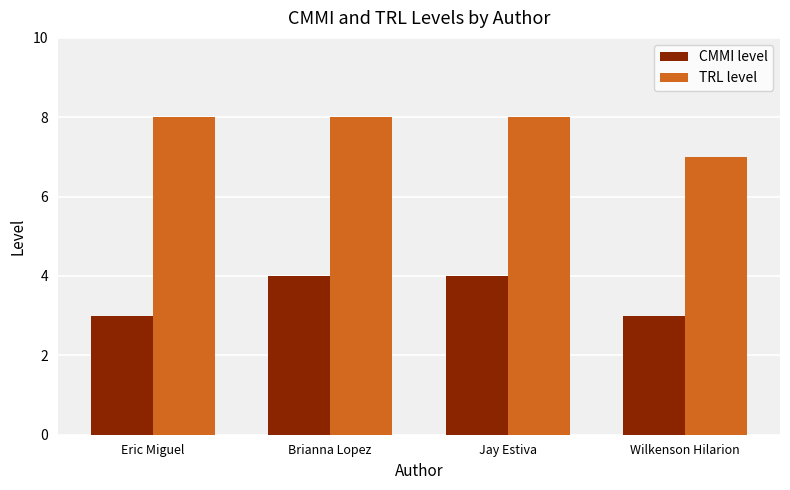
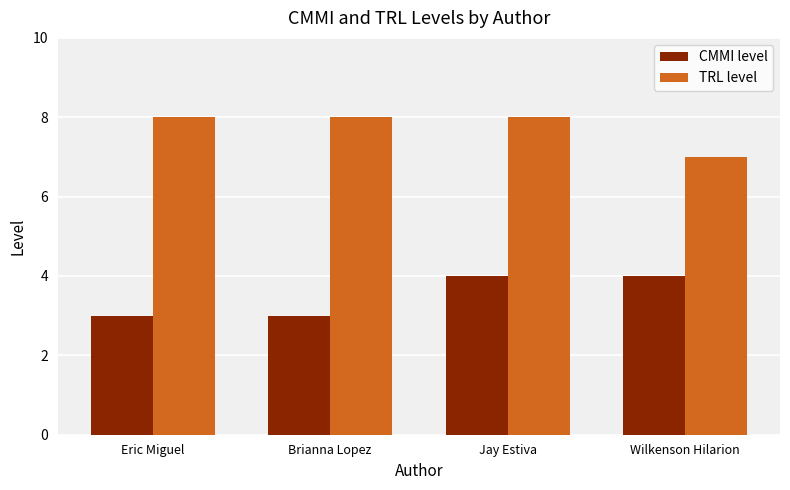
CMMI level, Brianna Lopez: 4 -> 3
CMMI level, Wilkenson Hilarion: 3 -> 4
